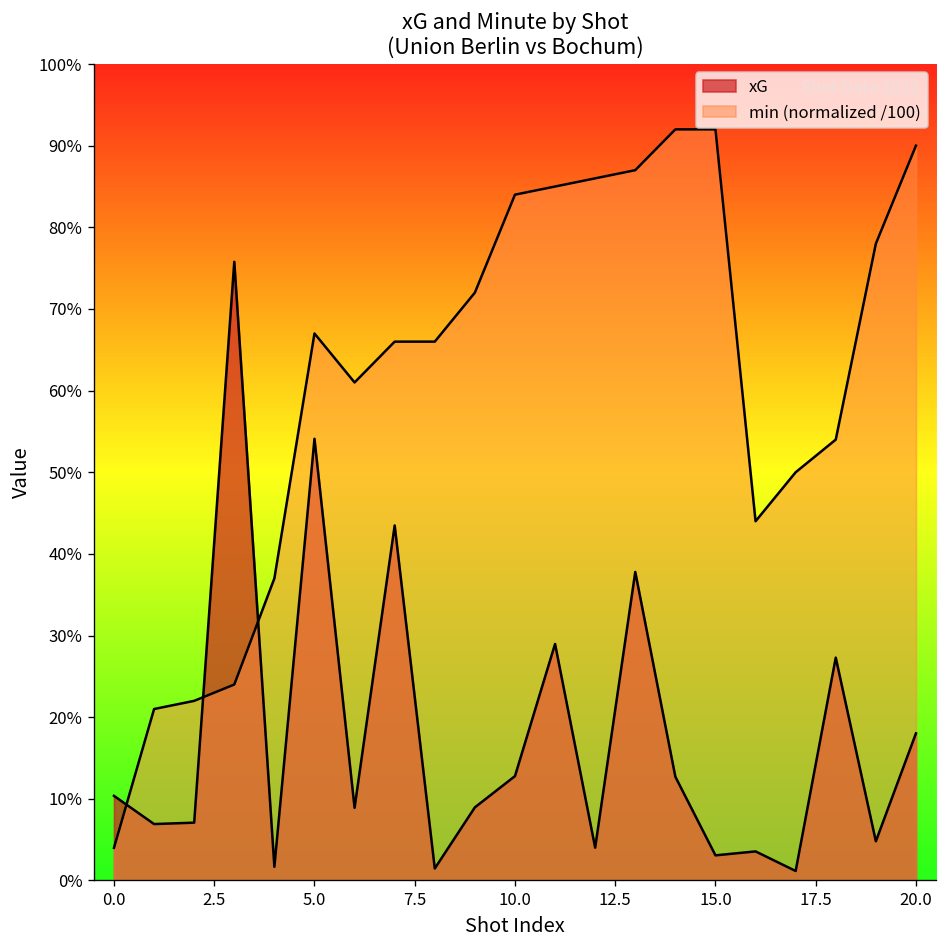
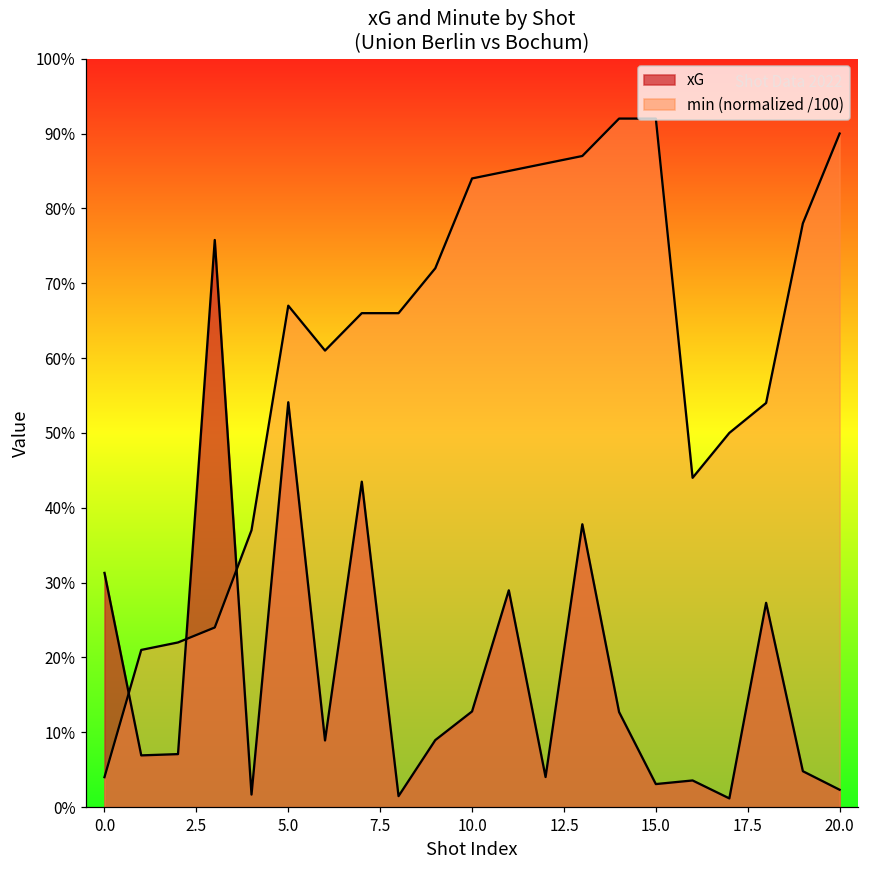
xG, 0.0: 10% -> 31%
xG, 20.0: 18% -> 2%
